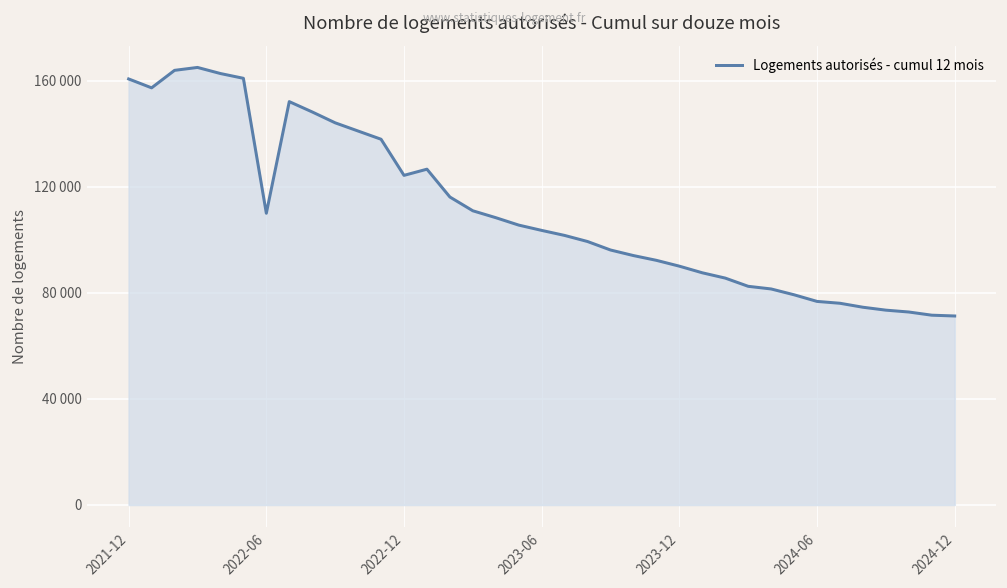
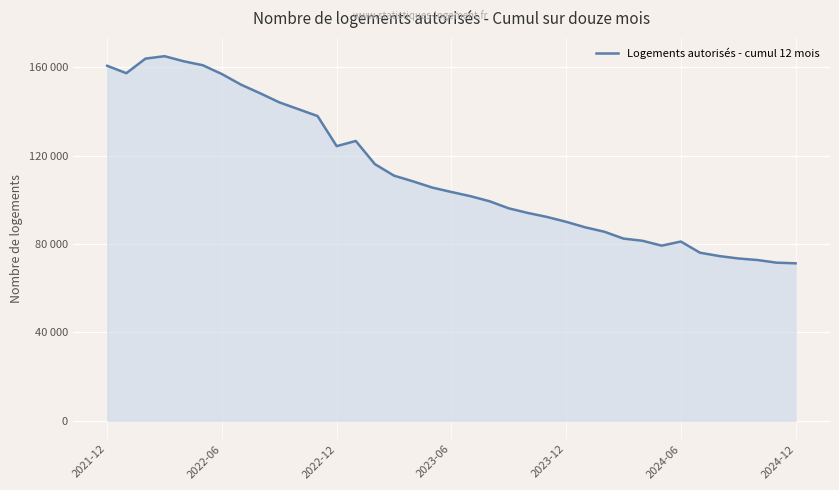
2022-06: 110000 -> 157000
2024-06: 77000 -> 81000
